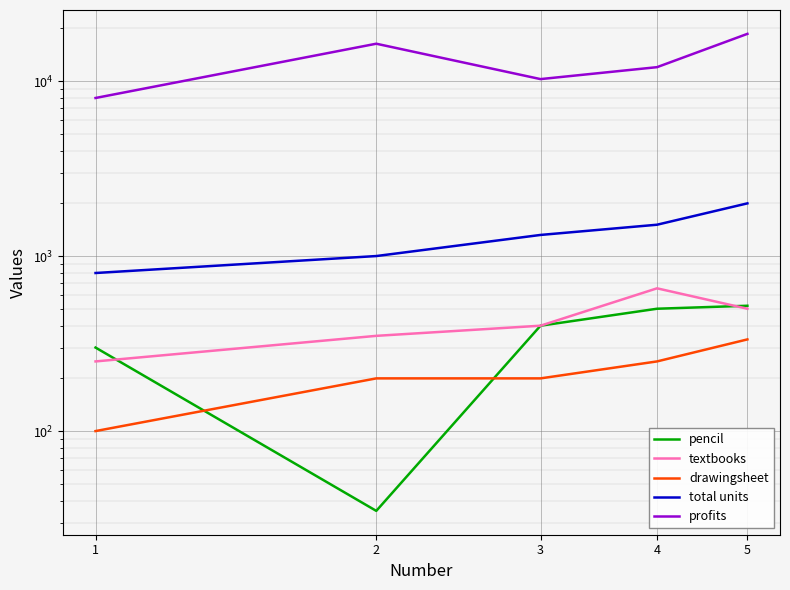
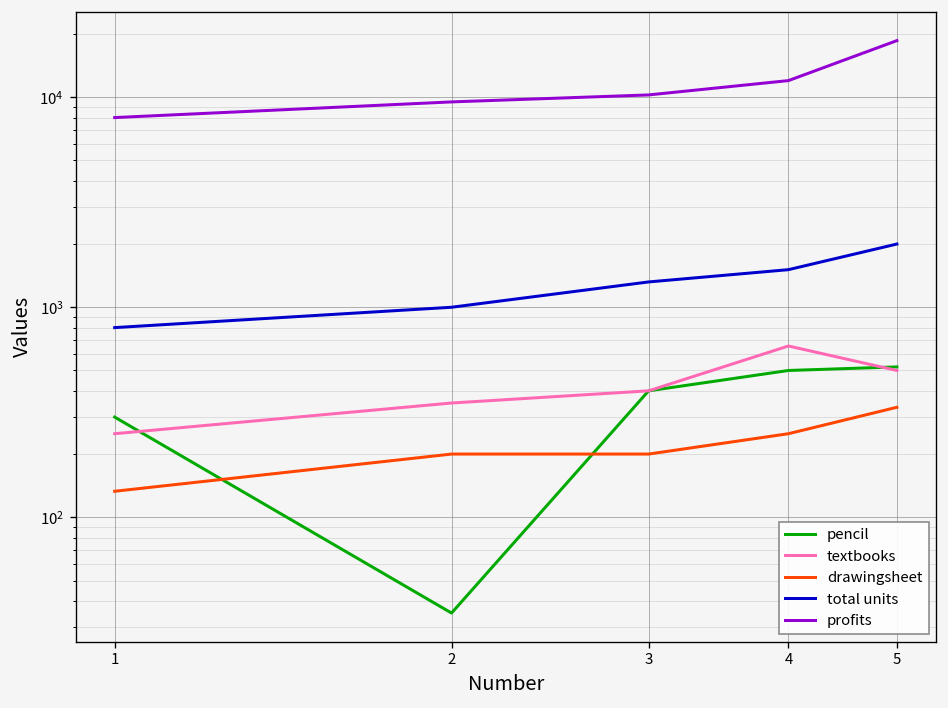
drawingsheet, 1: 100 -> 130
profits, 2: 16000 -> 10000
